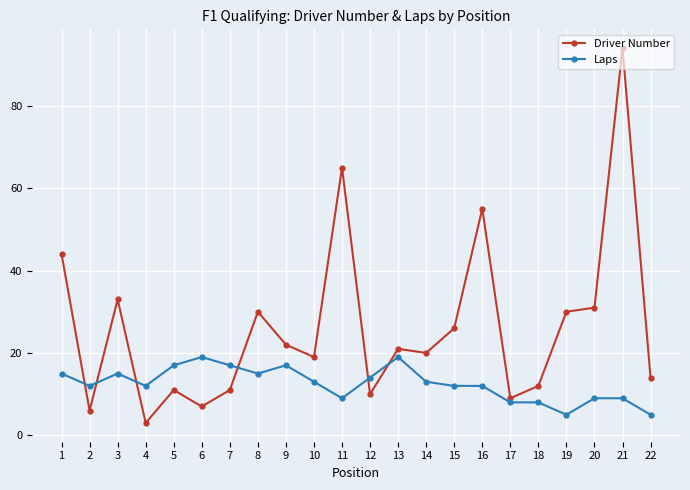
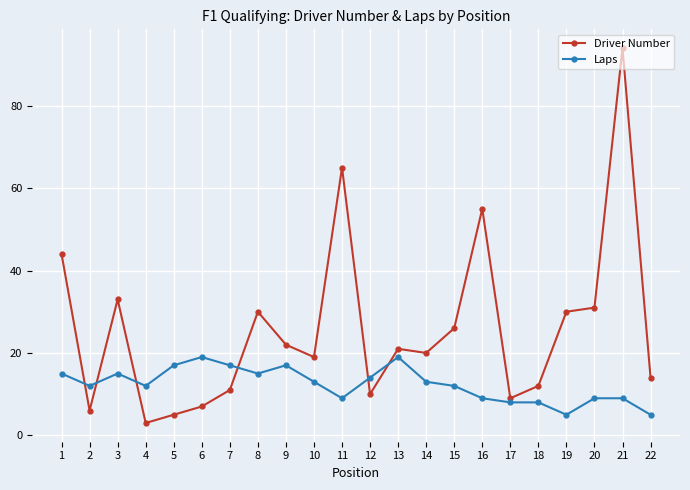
Driver Number, 5: 11 -> 5
Laps, 16: 12 -> 9
